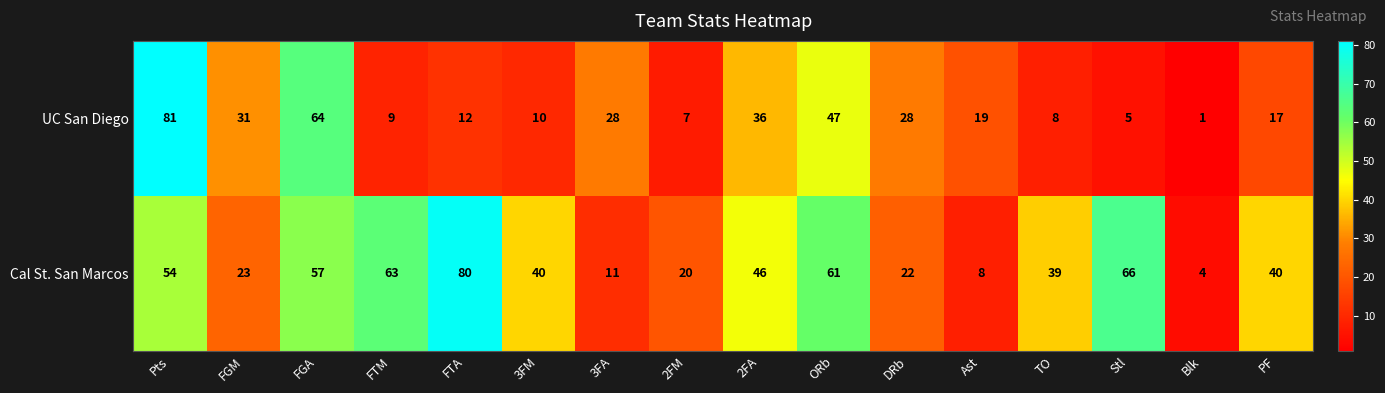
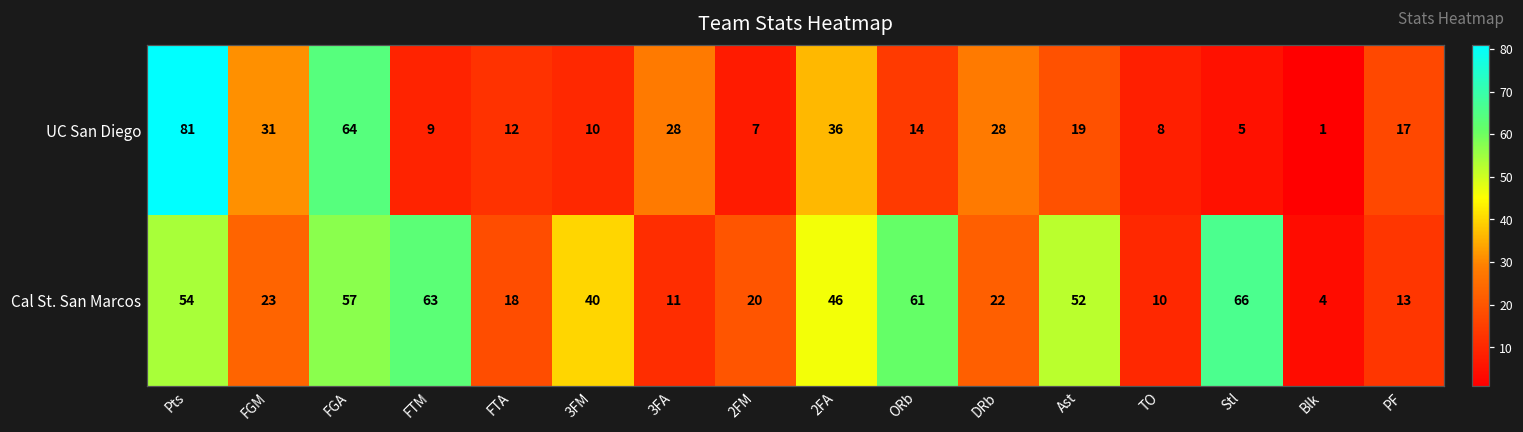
UC San Diego, ORb: 47 -> 14
Cal St. San Marcos, FTA: 80 -> 18
Cal St. San Marcos, Ast: 8 -> 52
Cal St. San Marcos, TO: 39 -> 10
Cal St. San Marcos, PF: 40 -> 13
